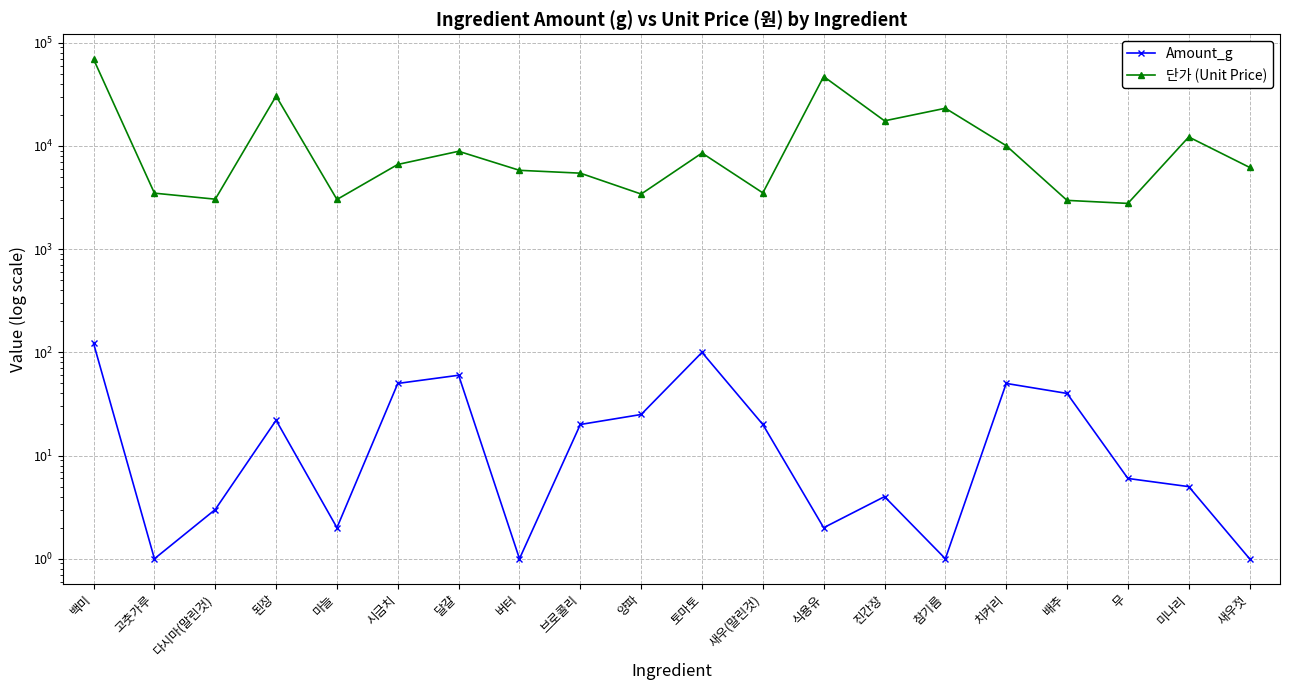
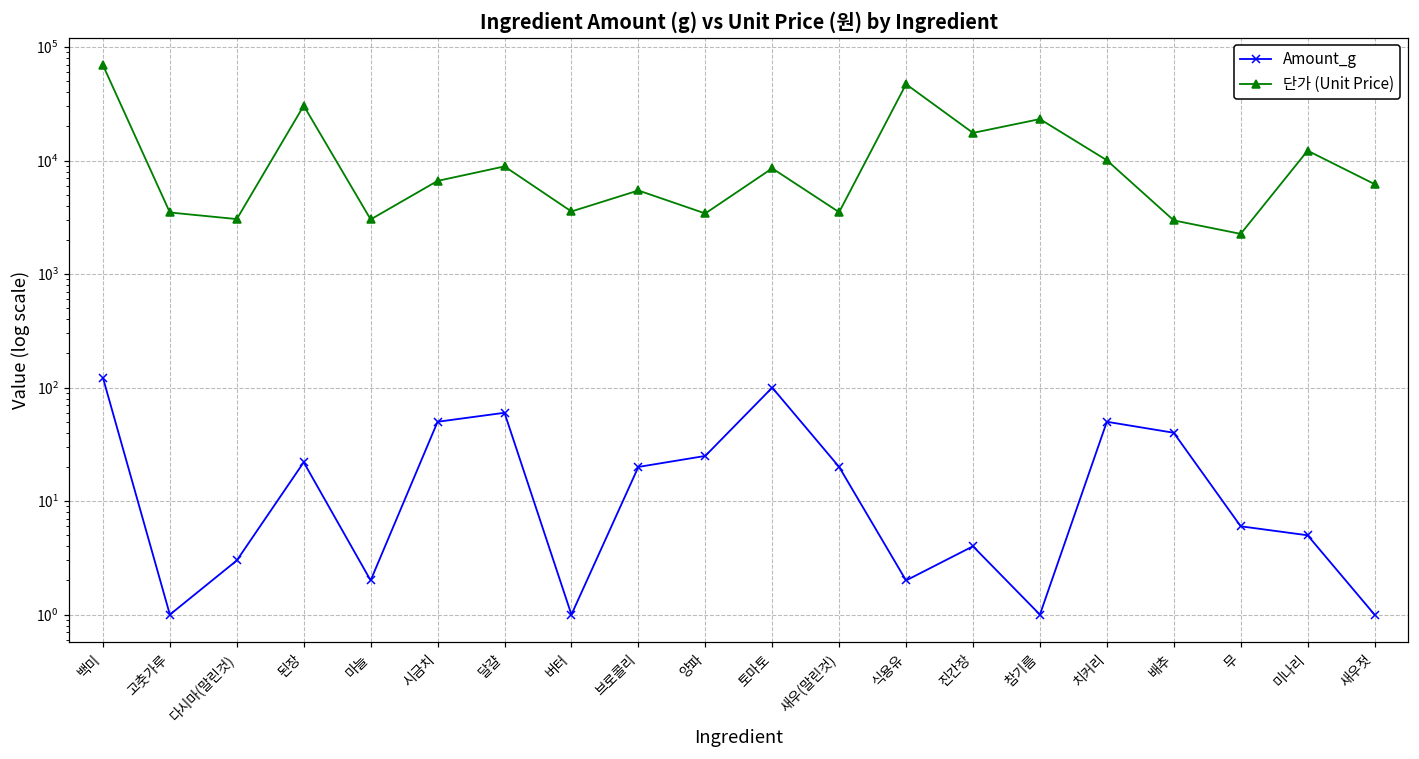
단가 (Unit Price), 버터: 6000 -> 3600
단가 (Unit Price), 무: 2800 -> 2300
